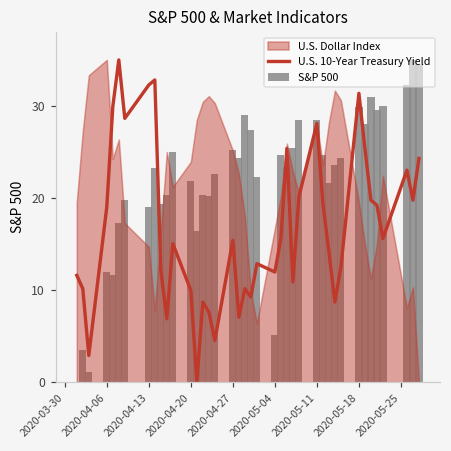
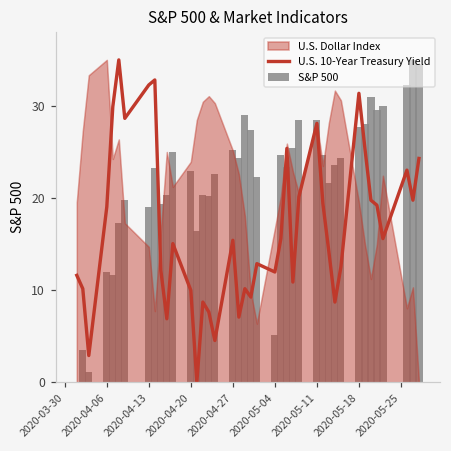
S&P 500, 2020-04-20: 22 -> 23
S&P 500, 2020-05-18: 30 -> 28
